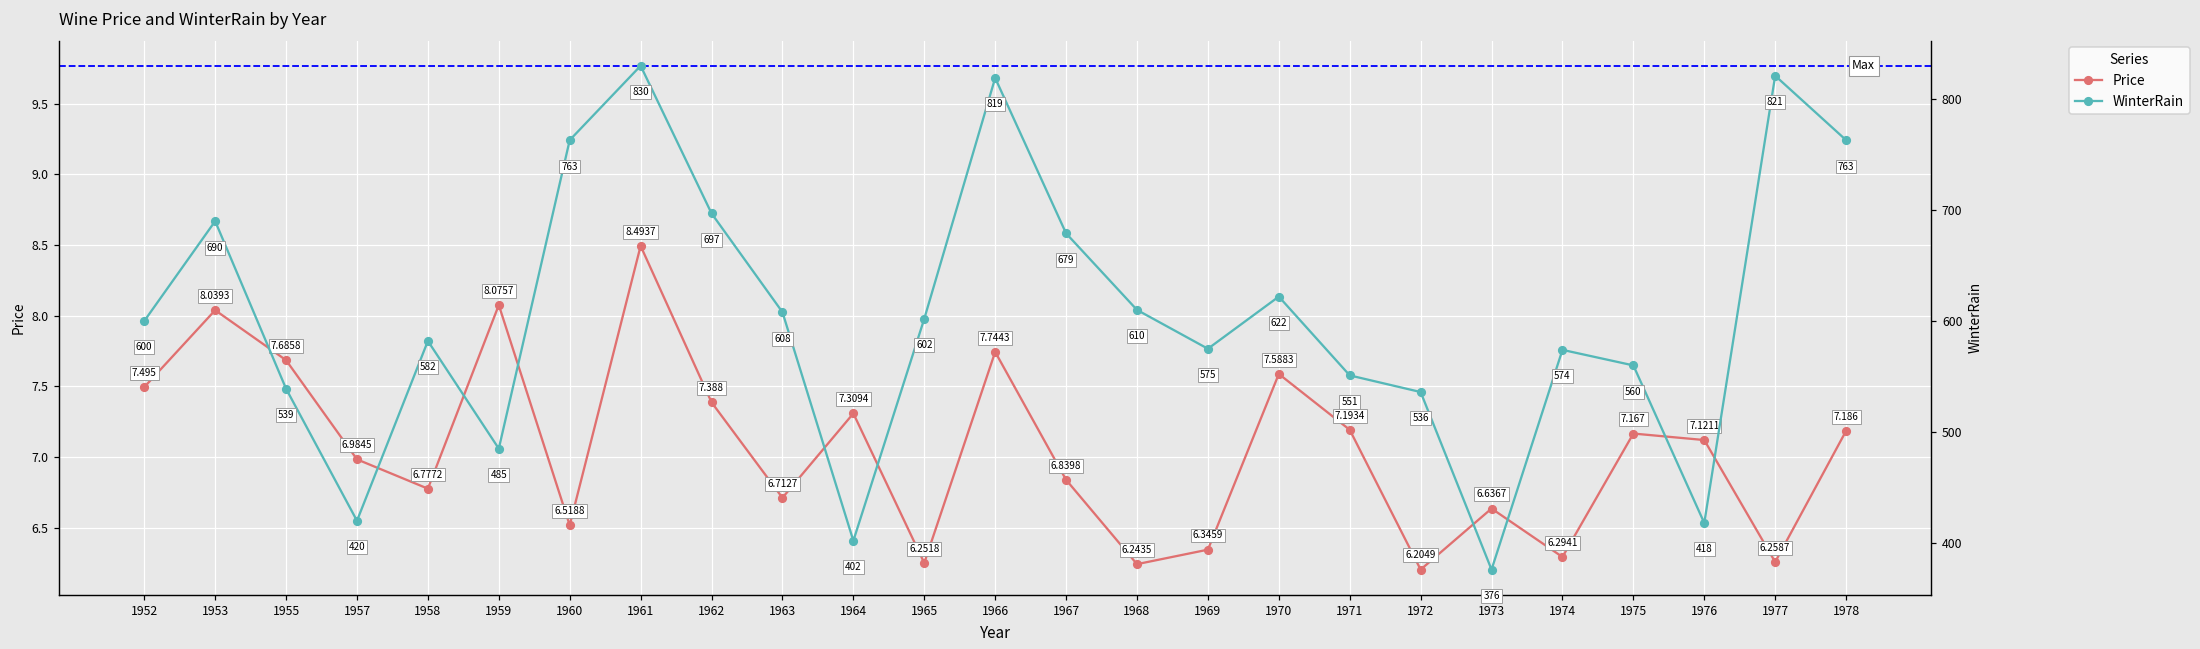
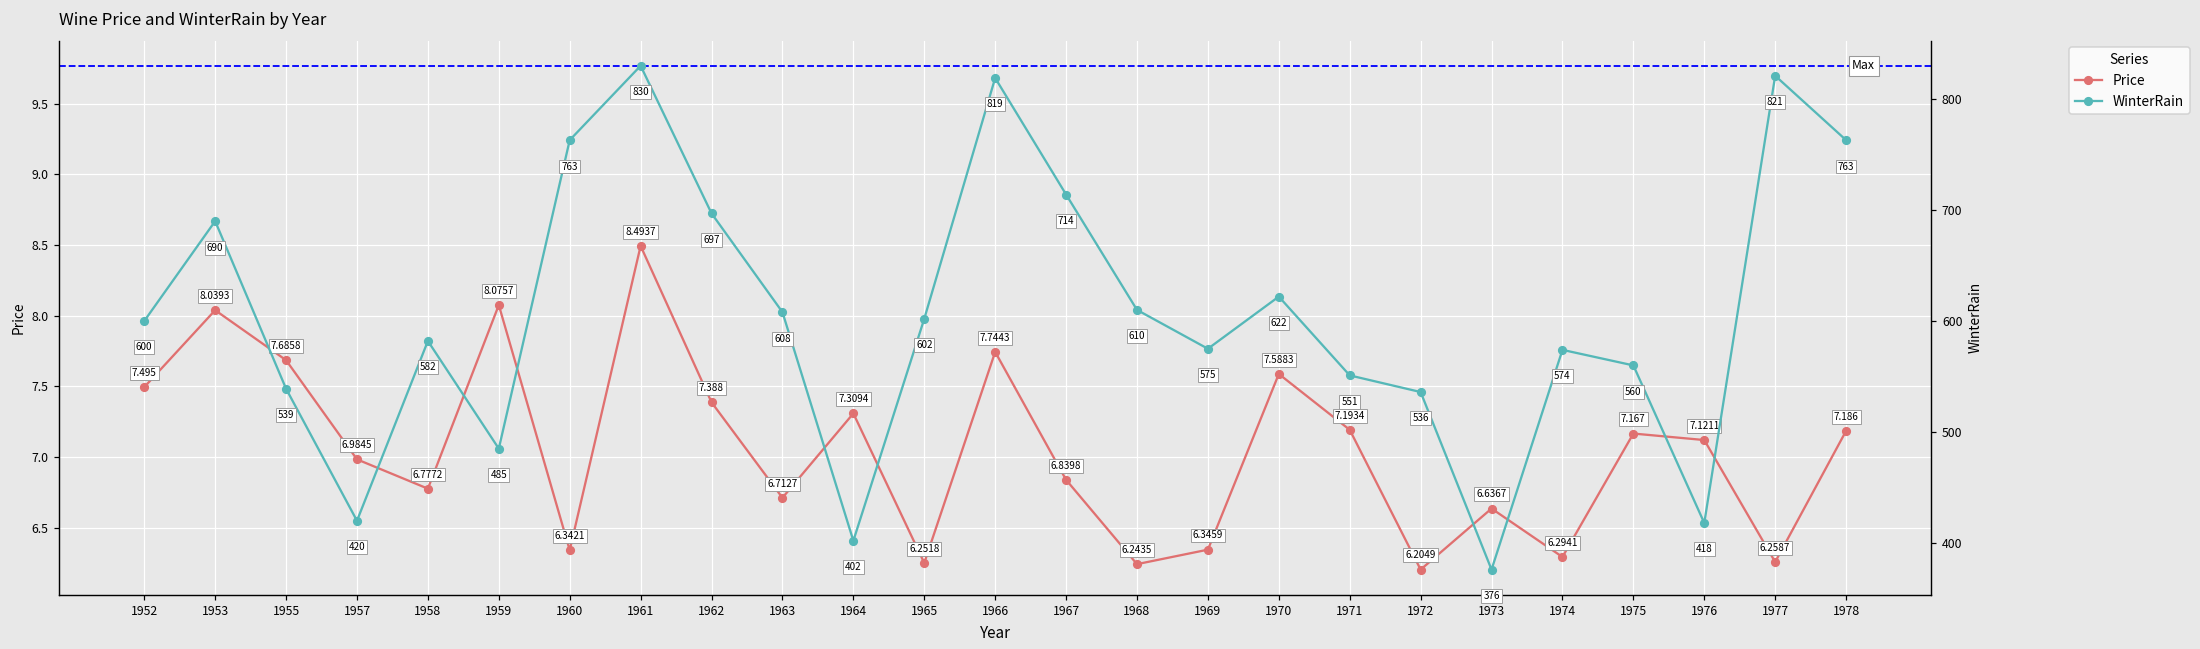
Price, 1960: 6.5188 -> 6.3421
WinterRain, 1967: 679 -> 714
